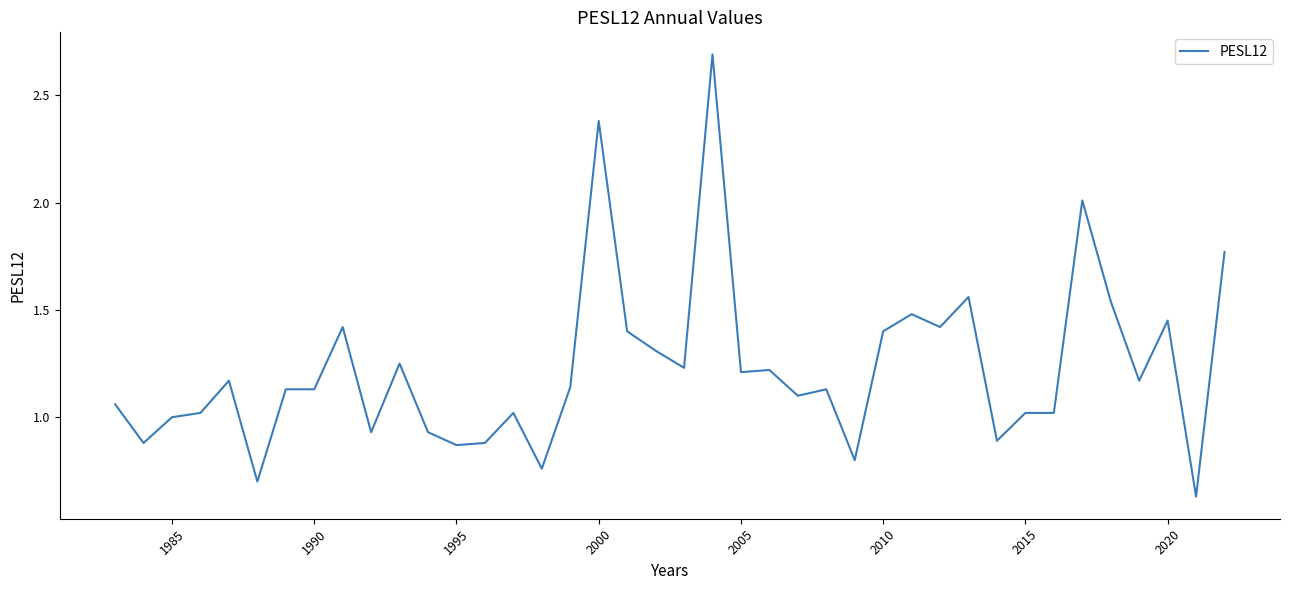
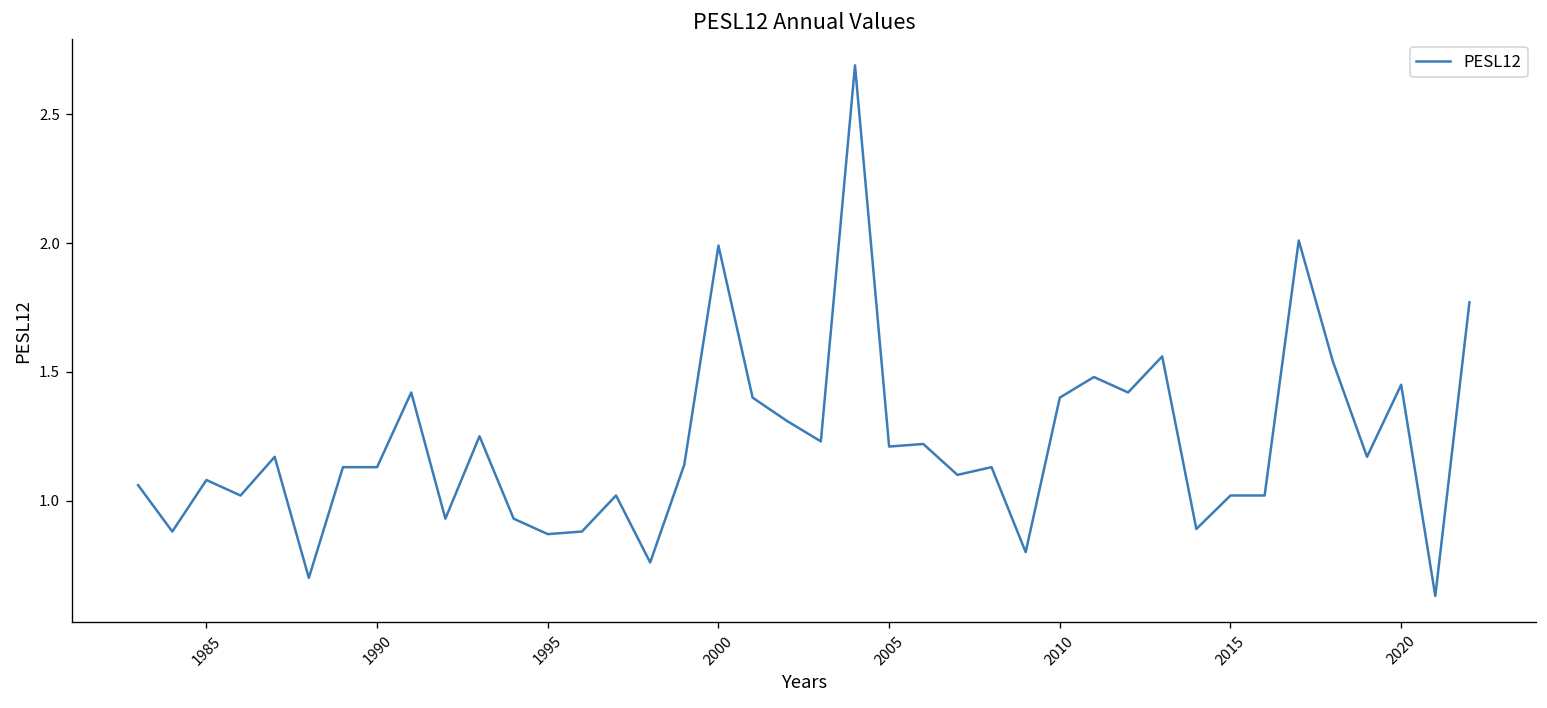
1985: 1.00 -> 1.08
2000: 2.38 -> 1.99
